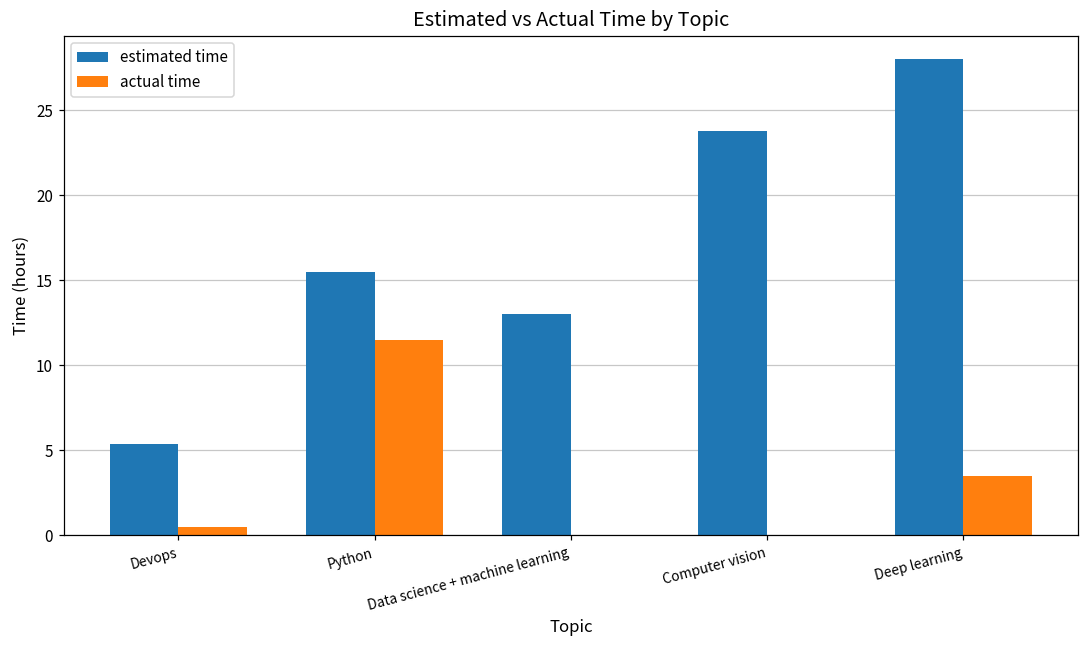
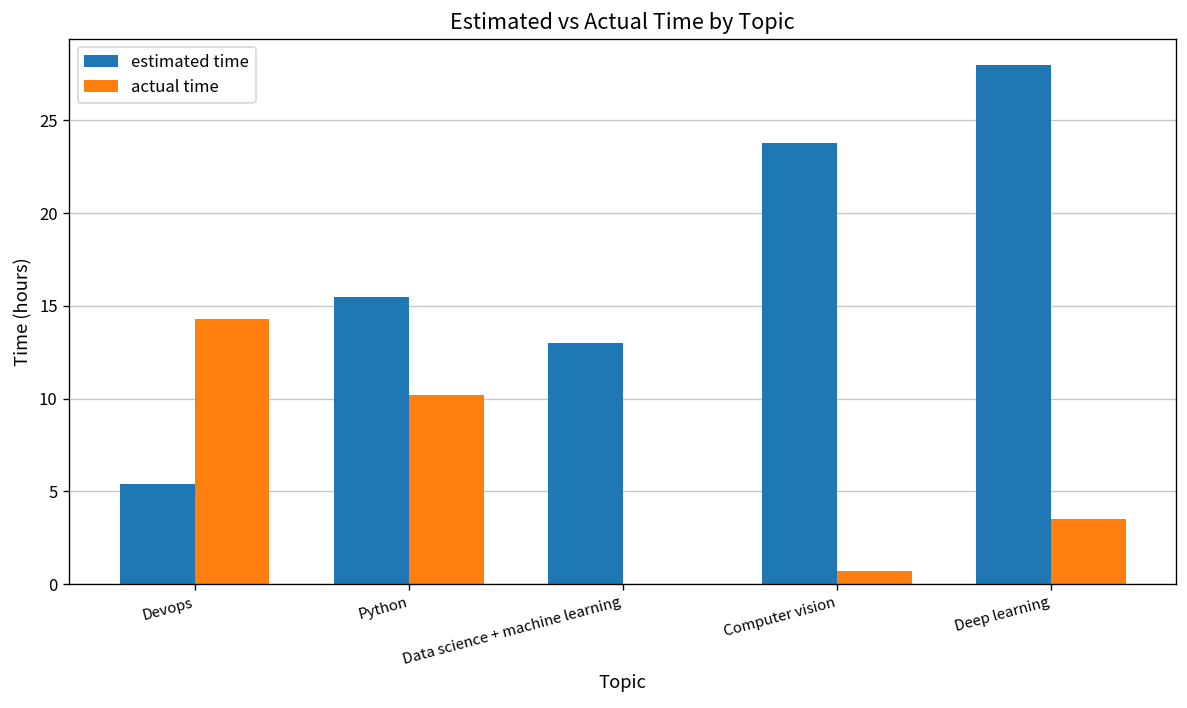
actual time, Devops: 0.5 -> 14.3
actual time, Python: 11.5 -> 10.2
actual time, Computer vision: 0.0 -> 0.7
